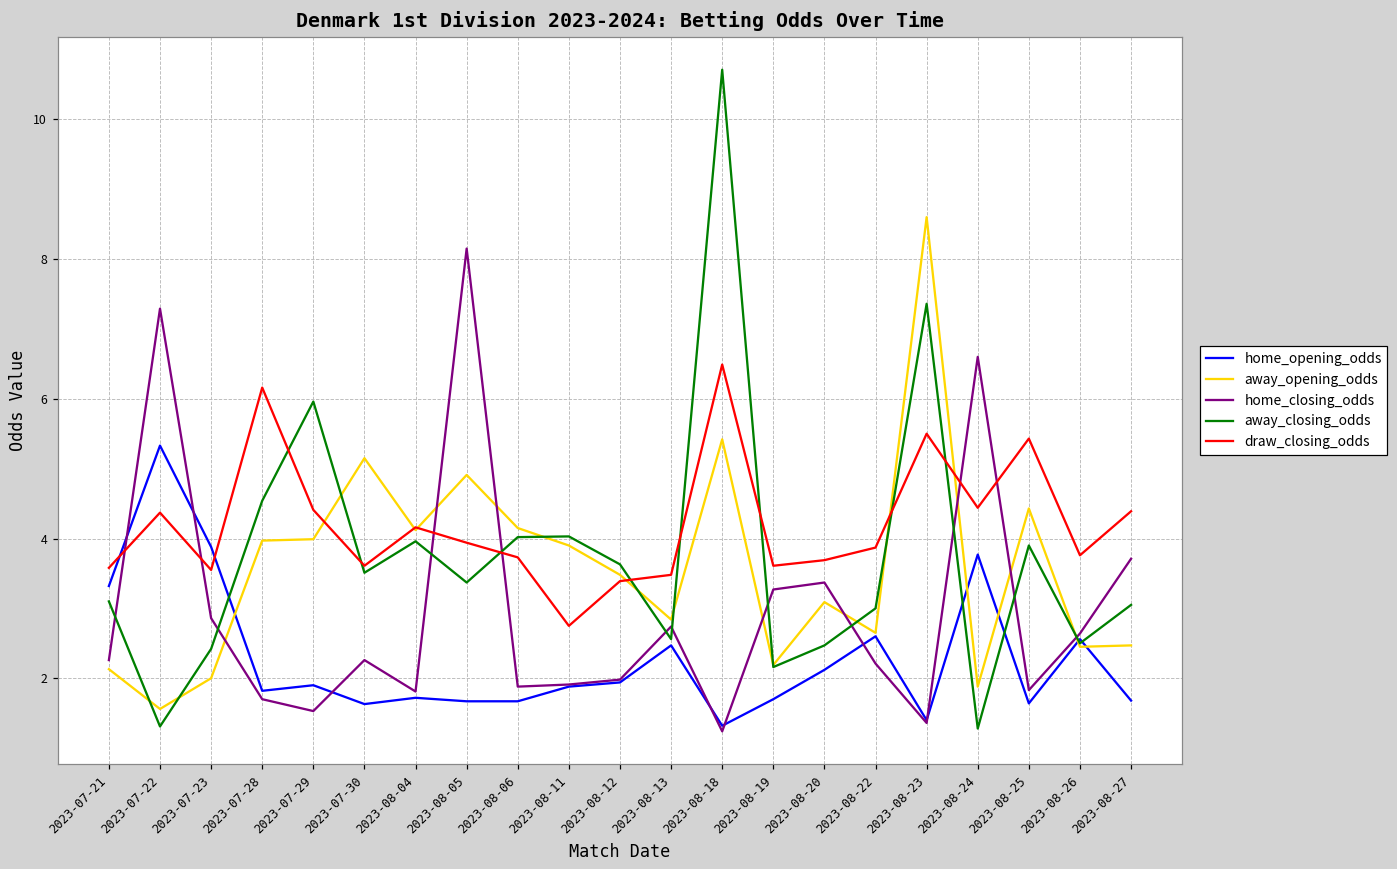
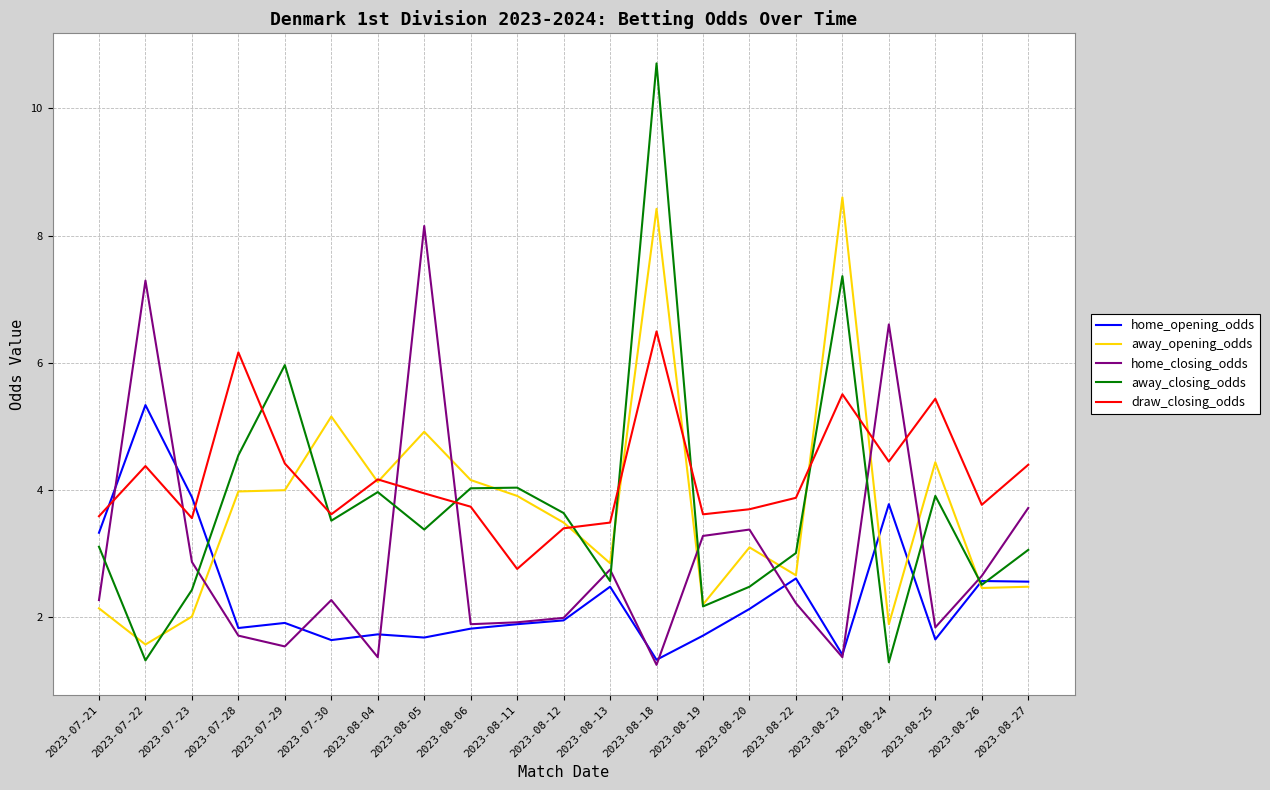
home_closing_odds, 2023-08-04: 1.8 -> 1.4
home_opening_odds, 2023-08-06: 1.7 -> 1.8
away_opening_odds, 2023-08-18: 5.4 -> 8.4
home_opening_odds, 2023-08-27: 1.7 -> 2.6
